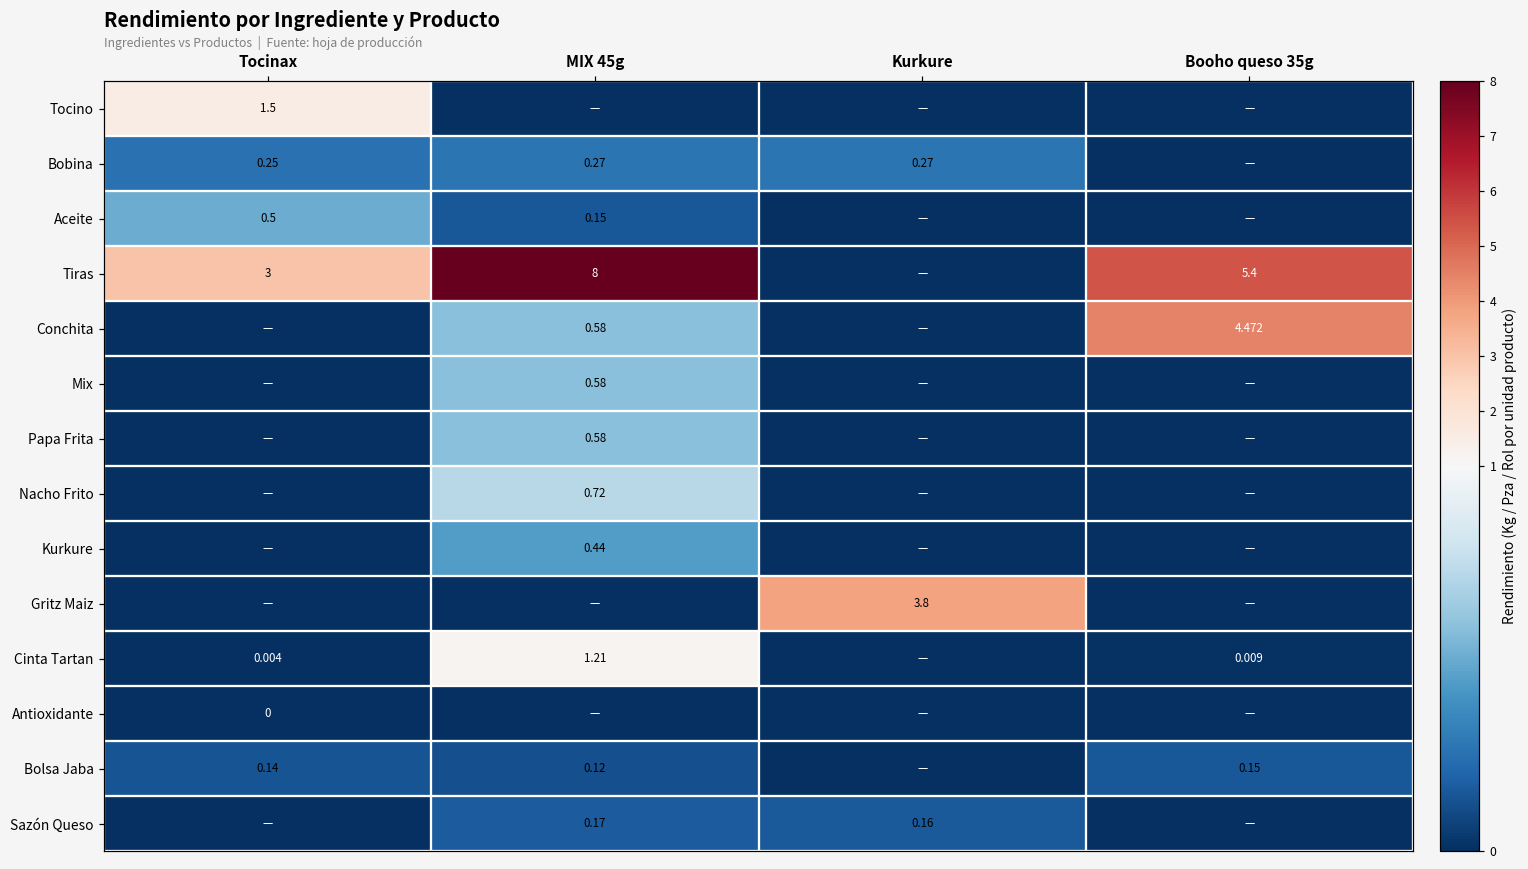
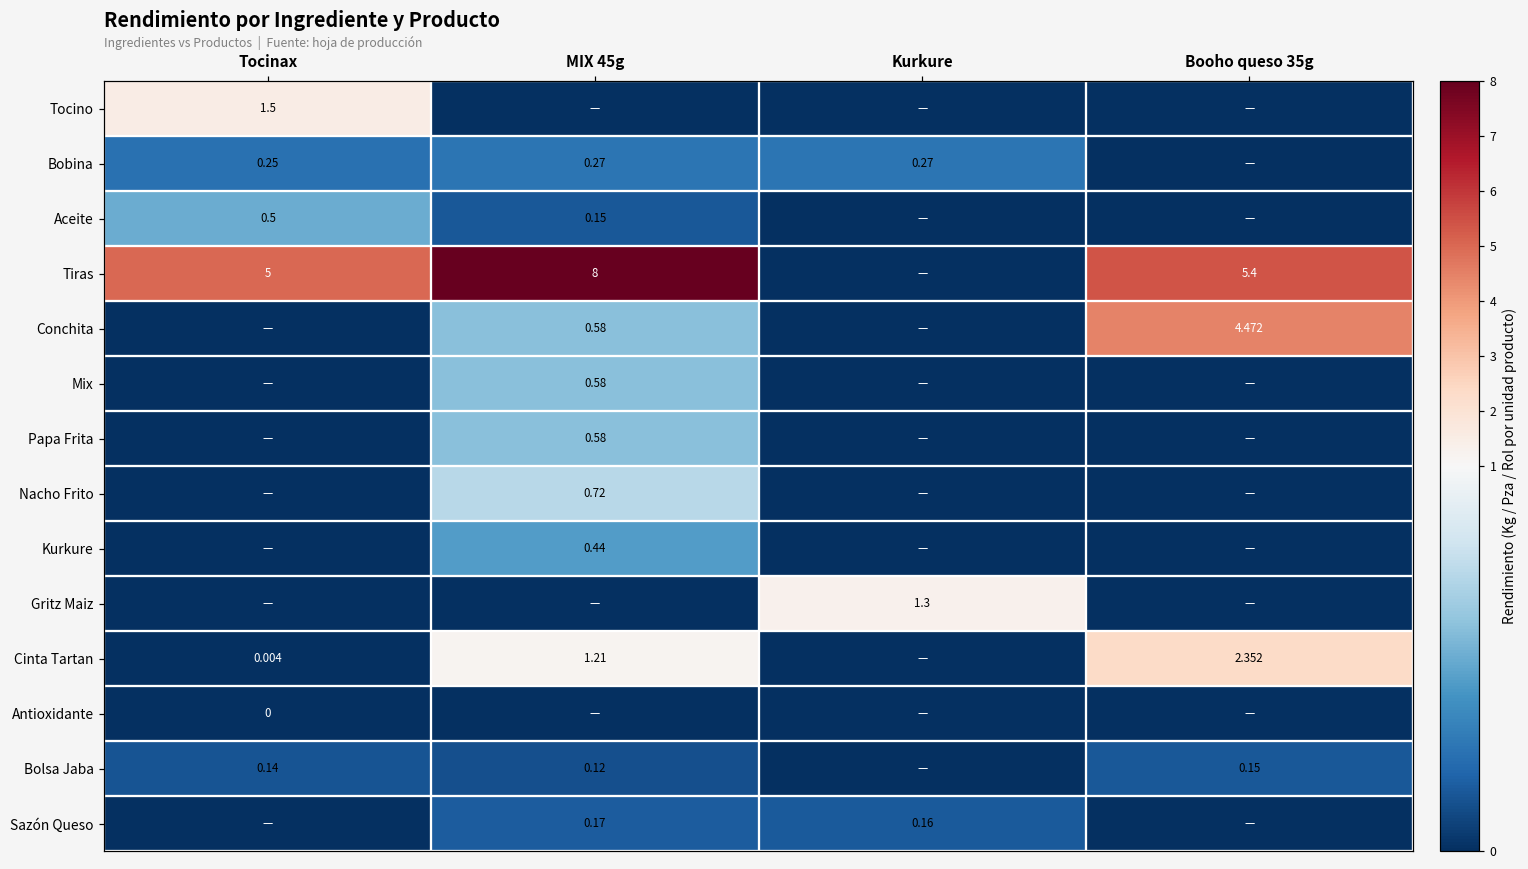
Tiras, Tocinax: 3 -> 5
Gritz Maiz, Kurkure: 3.8 -> 1.3
Cinta Tartan, Booho queso 35g: 0.009 -> 2.352
